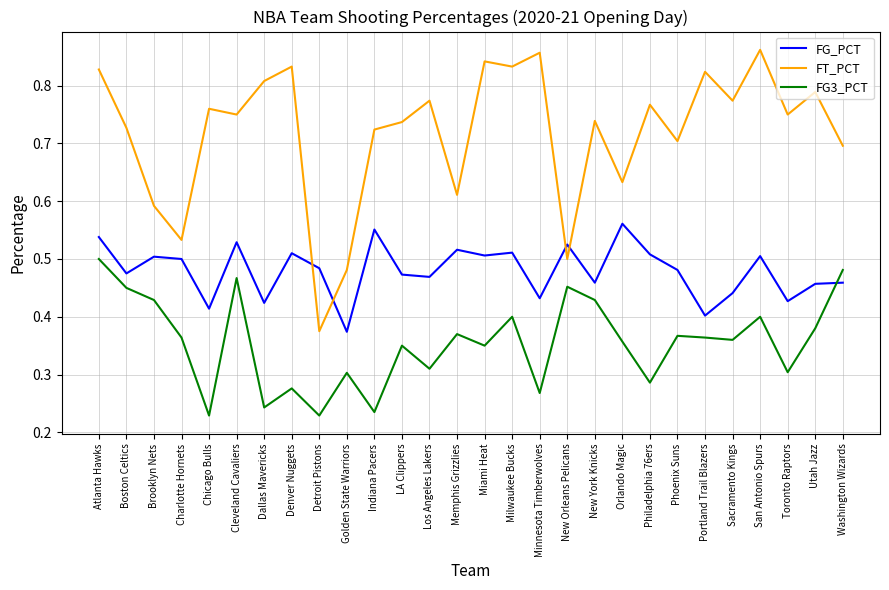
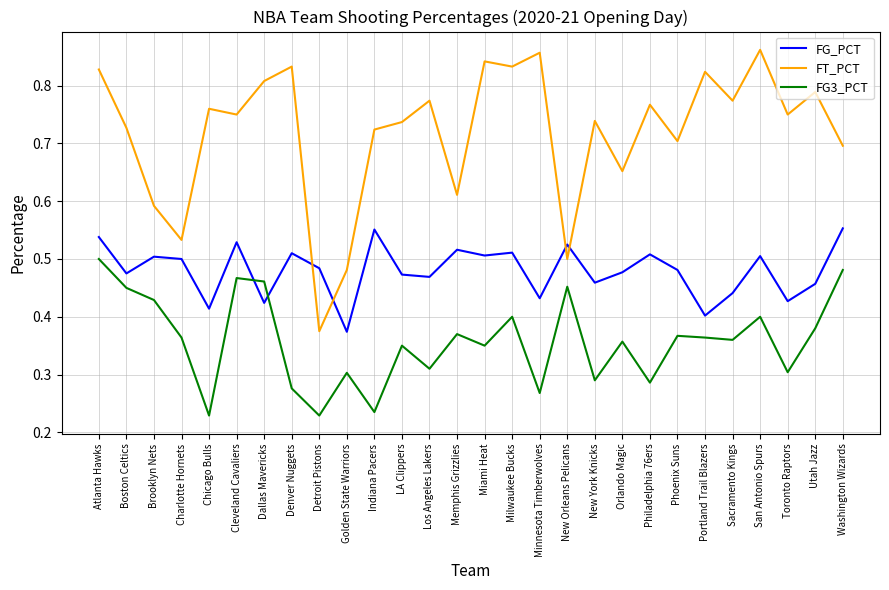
FG3_PCT, Dallas Mavericks: 0.24 -> 0.46
FG3_PCT, New York Knicks: 0.43 -> 0.29
FG_PCT, Orlando Magic: 0.56 -> 0.48
FT_PCT, Orlando Magic: 0.63 -> 0.65
FG_PCT, Washington Wizards: 0.46 -> 0.55
